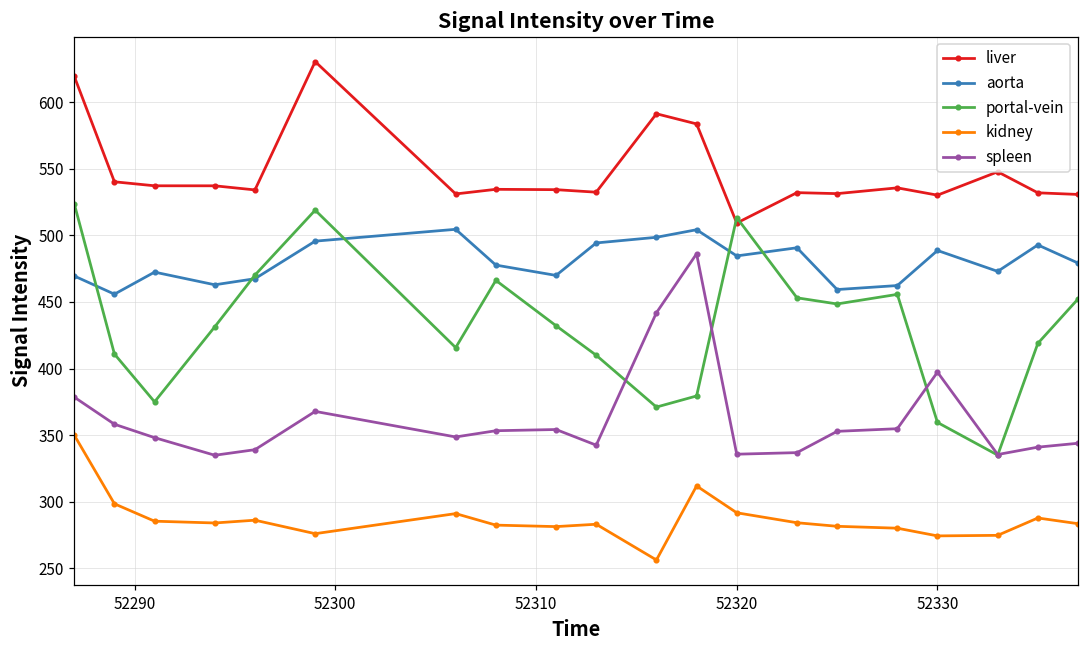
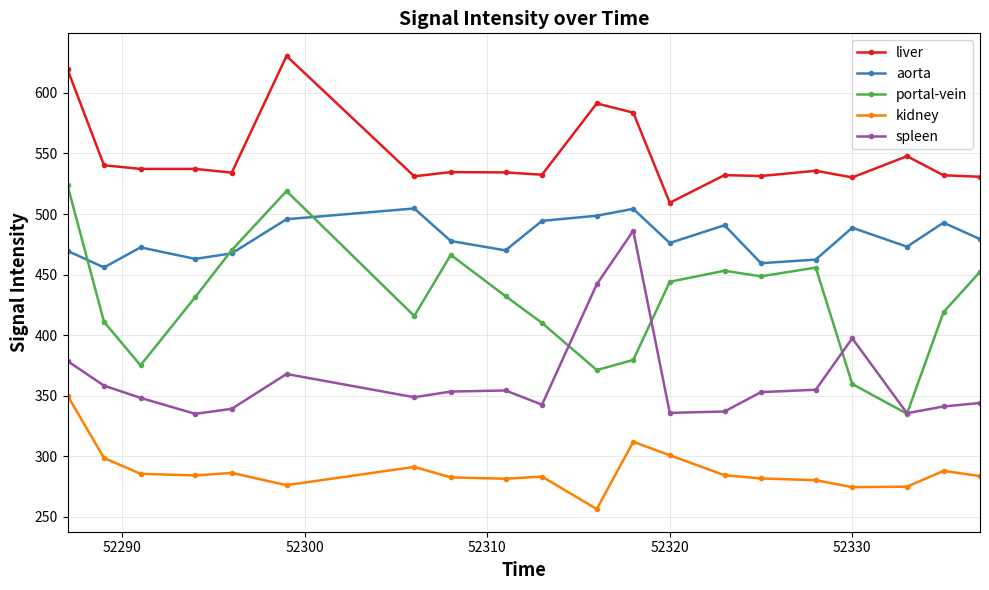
aorta, 52320: 485 -> 476
portal-vein, 52320: 513 -> 444
kidney, 52320: 292 -> 301
